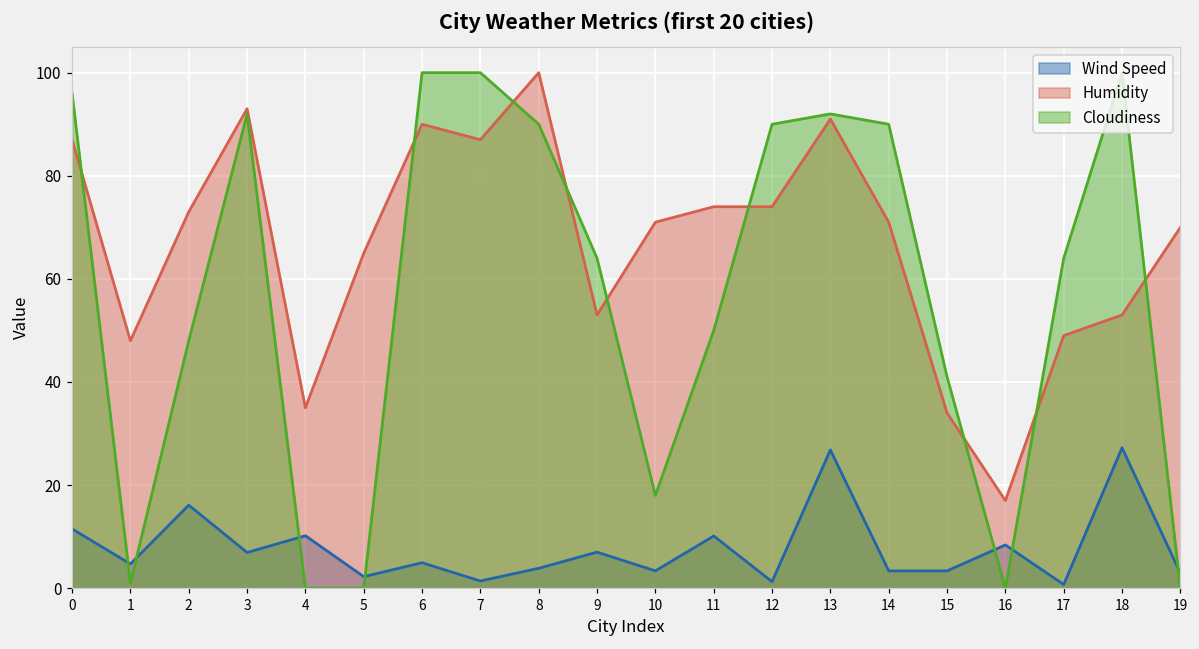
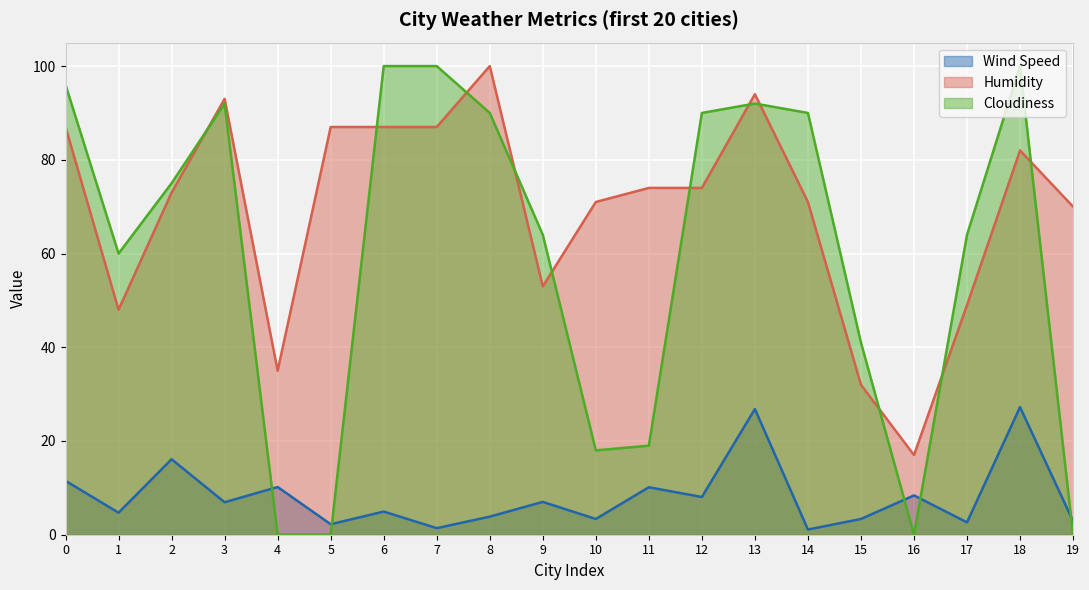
Cloudiness, 1: 1 -> 60
Cloudiness, 2: 48 -> 75
Humidity, 5: 65 -> 87
Humidity, 6: 90 -> 87
Cloudiness, 11: 50 -> 19
Wind Speed, 12: 1 -> 8
Humidity, 13: 91 -> 94
Wind Speed, 14: 3 -> 1
Humidity, 15: 34 -> 32
Wind Speed, 17: 1 -> 3
Humidity, 18: 53 -> 82
